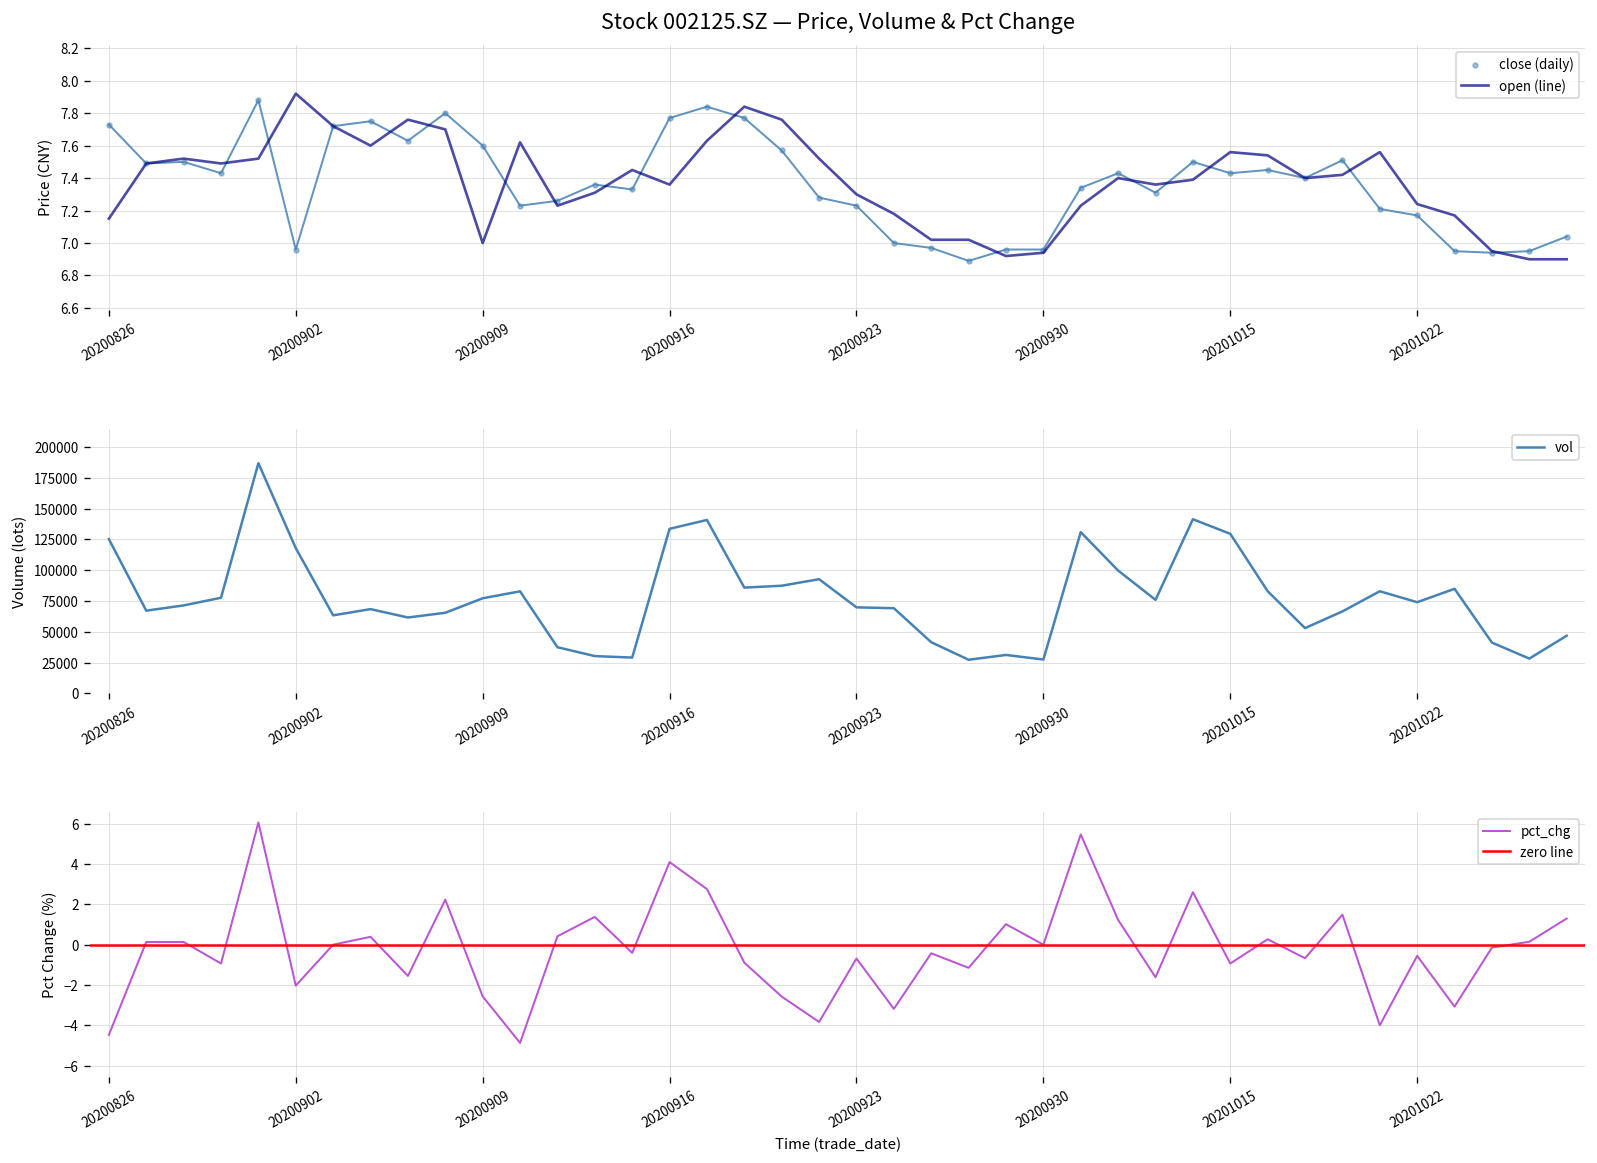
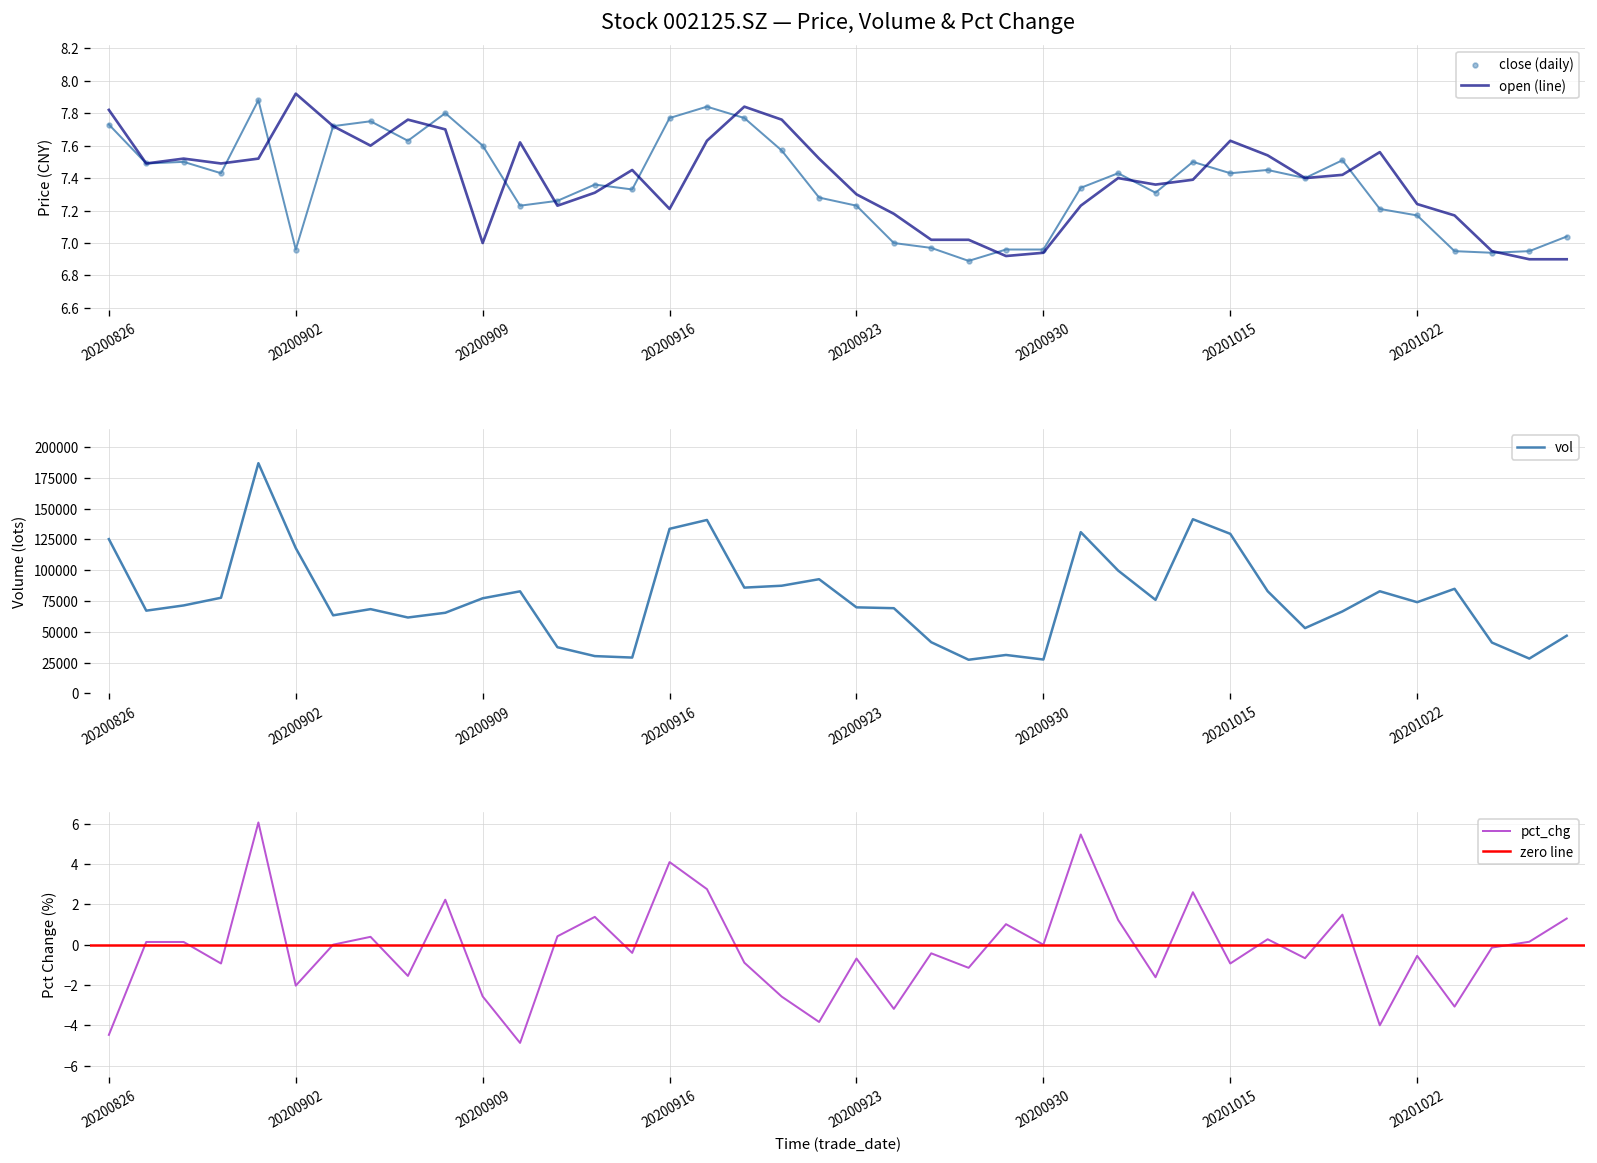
Stock 002125.SZ — Price, Volume & Pct Change, open (line), 20200826: 7.15 -> 7.82
Stock 002125.SZ — Price, Volume & Pct Change, open (line), 20200916: 7.36 -> 7.21
Stock 002125.SZ — Price, Volume & Pct Change, open (line), 20201015: 7.56 -> 7.63
